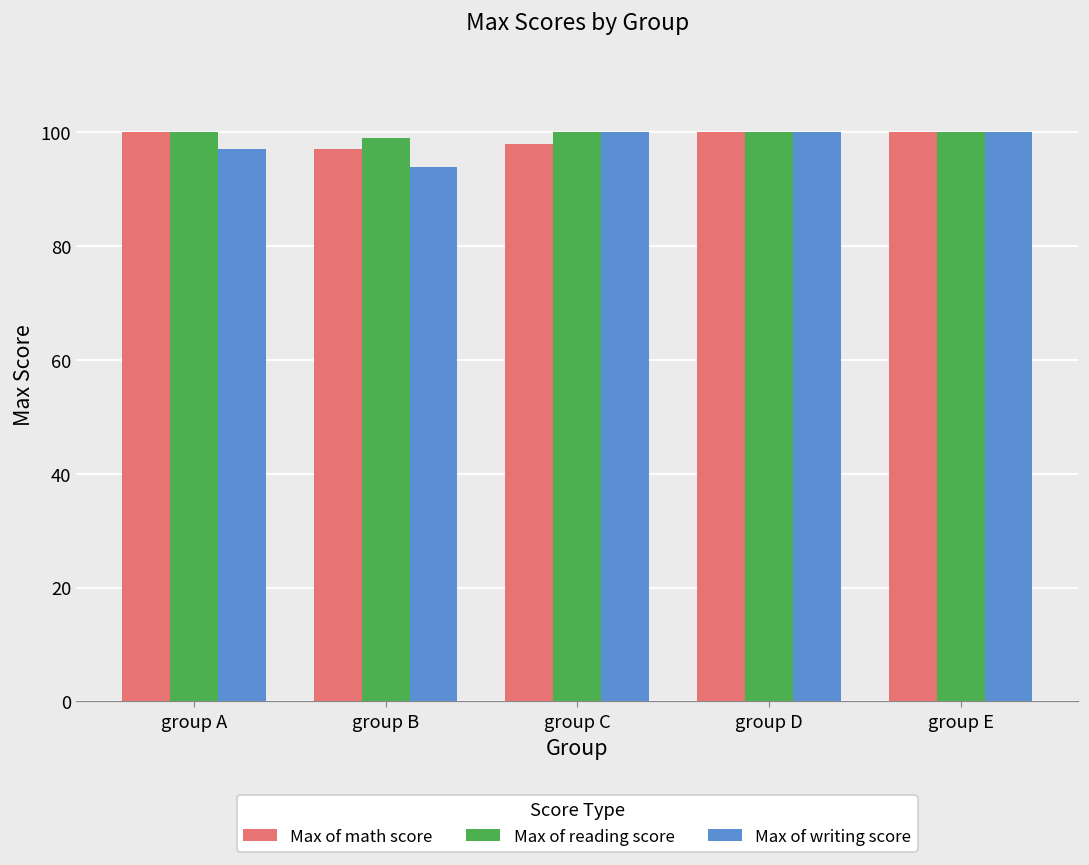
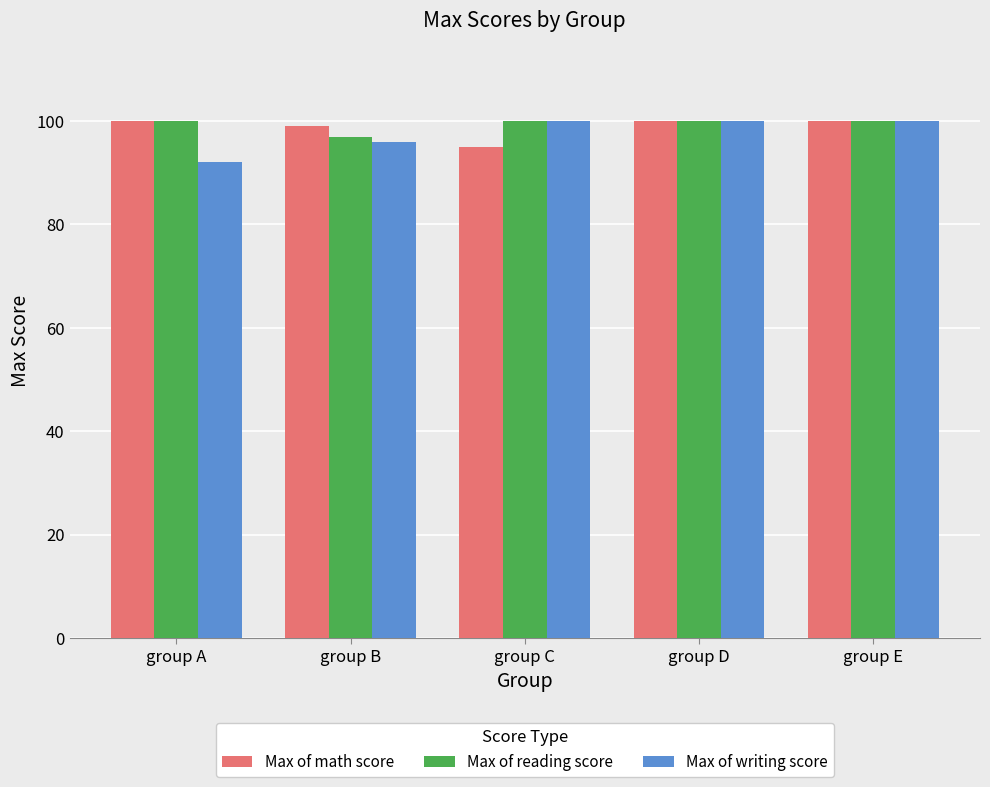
Max of writing score, group A: 97 -> 92
Max of math score, group B: 97 -> 99
Max of reading score, group B: 99 -> 97
Max of writing score, group B: 94 -> 96
Max of math score, group C: 98 -> 95
